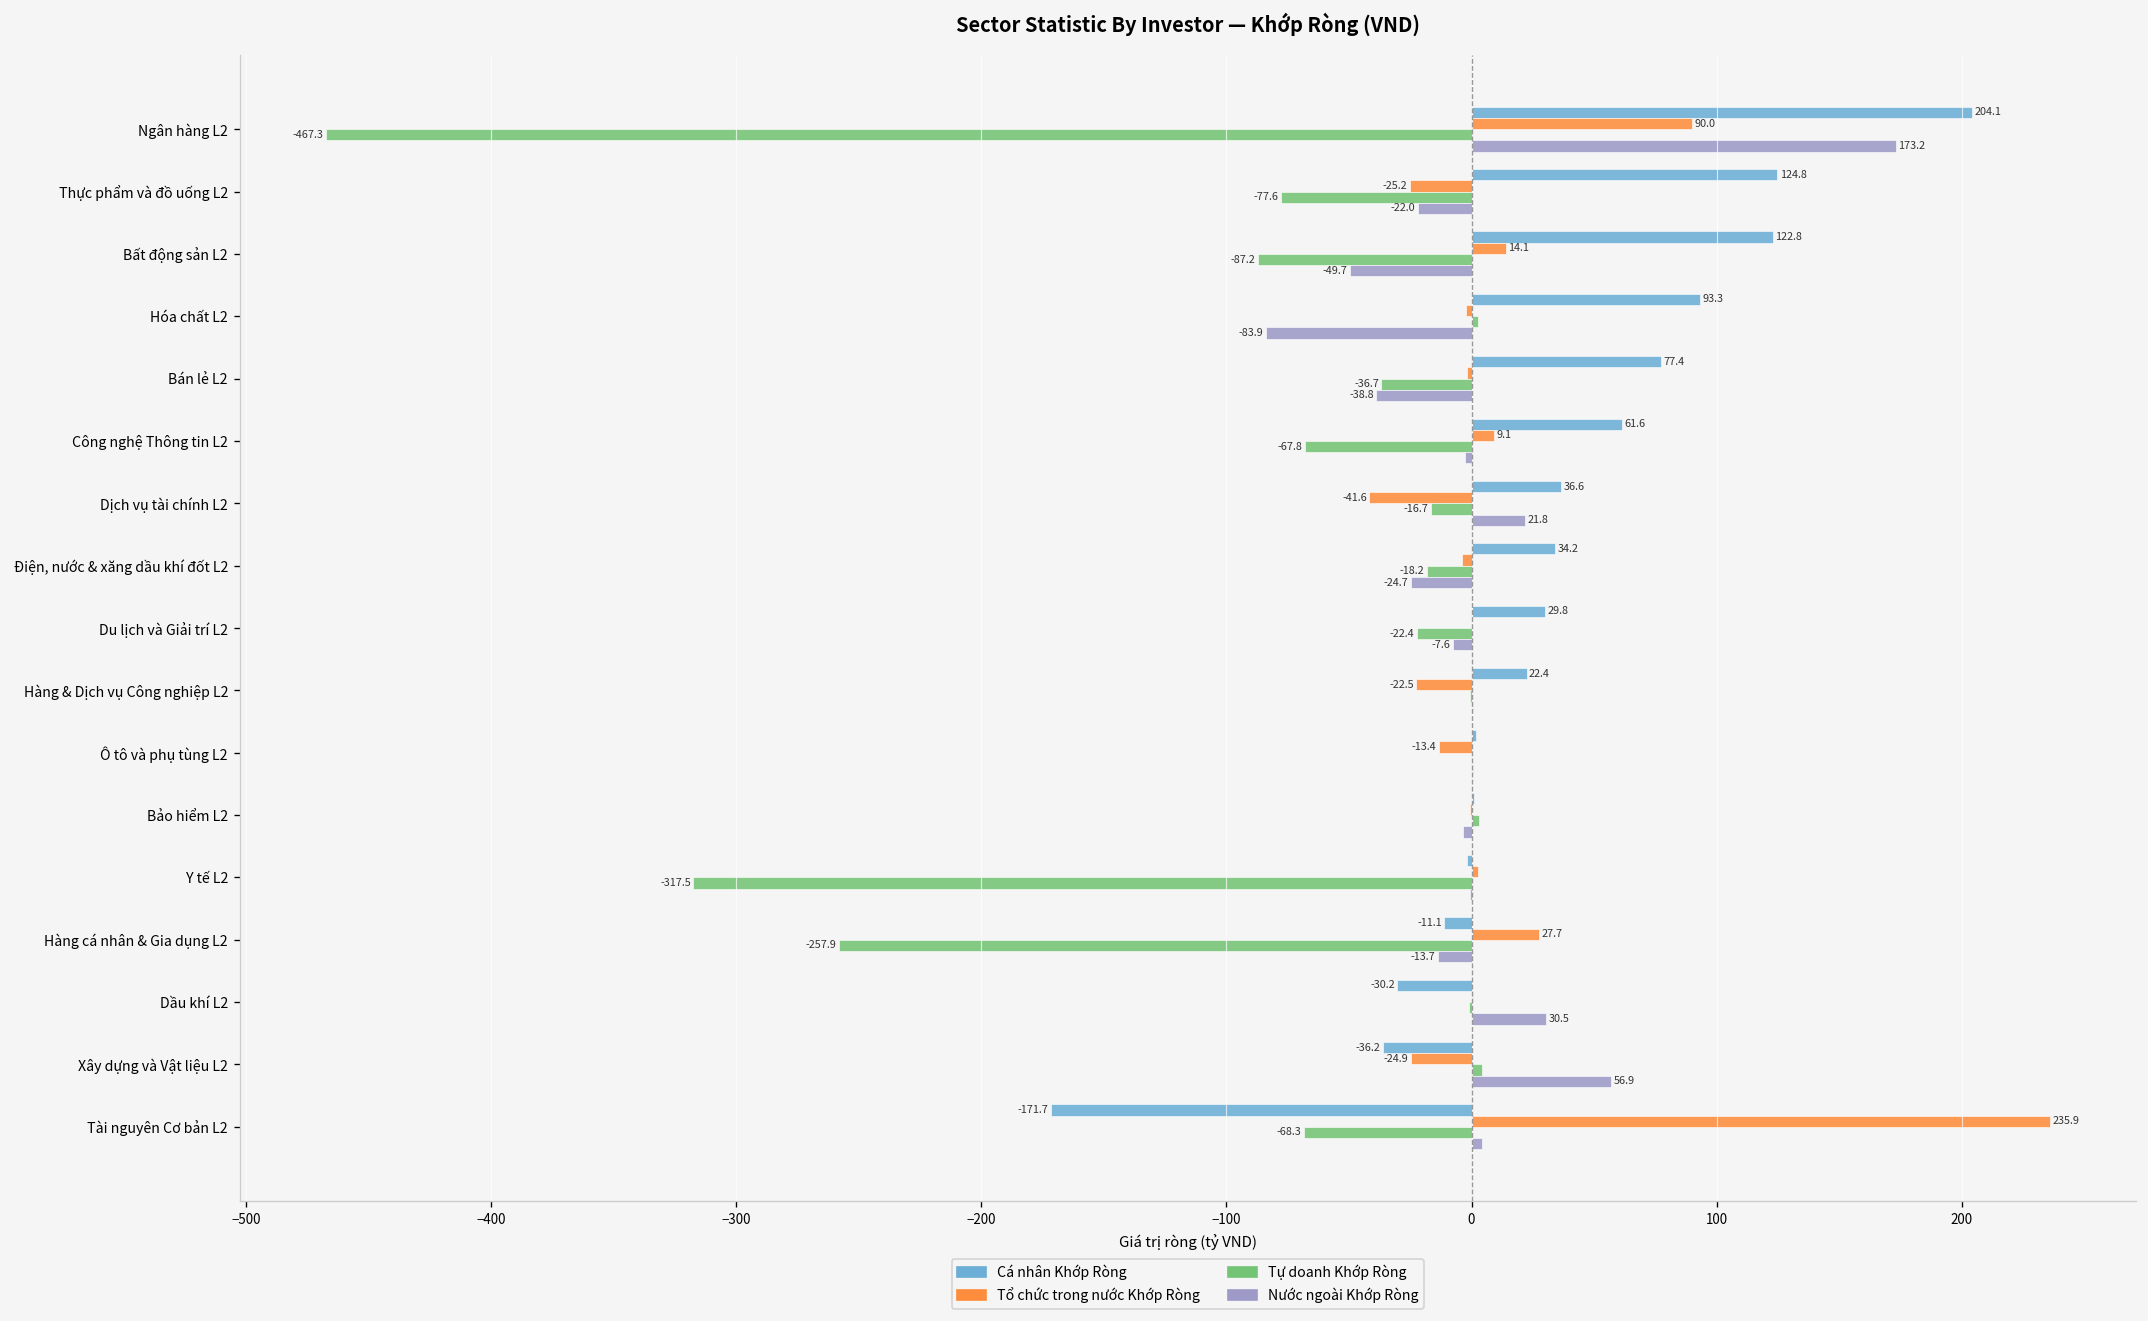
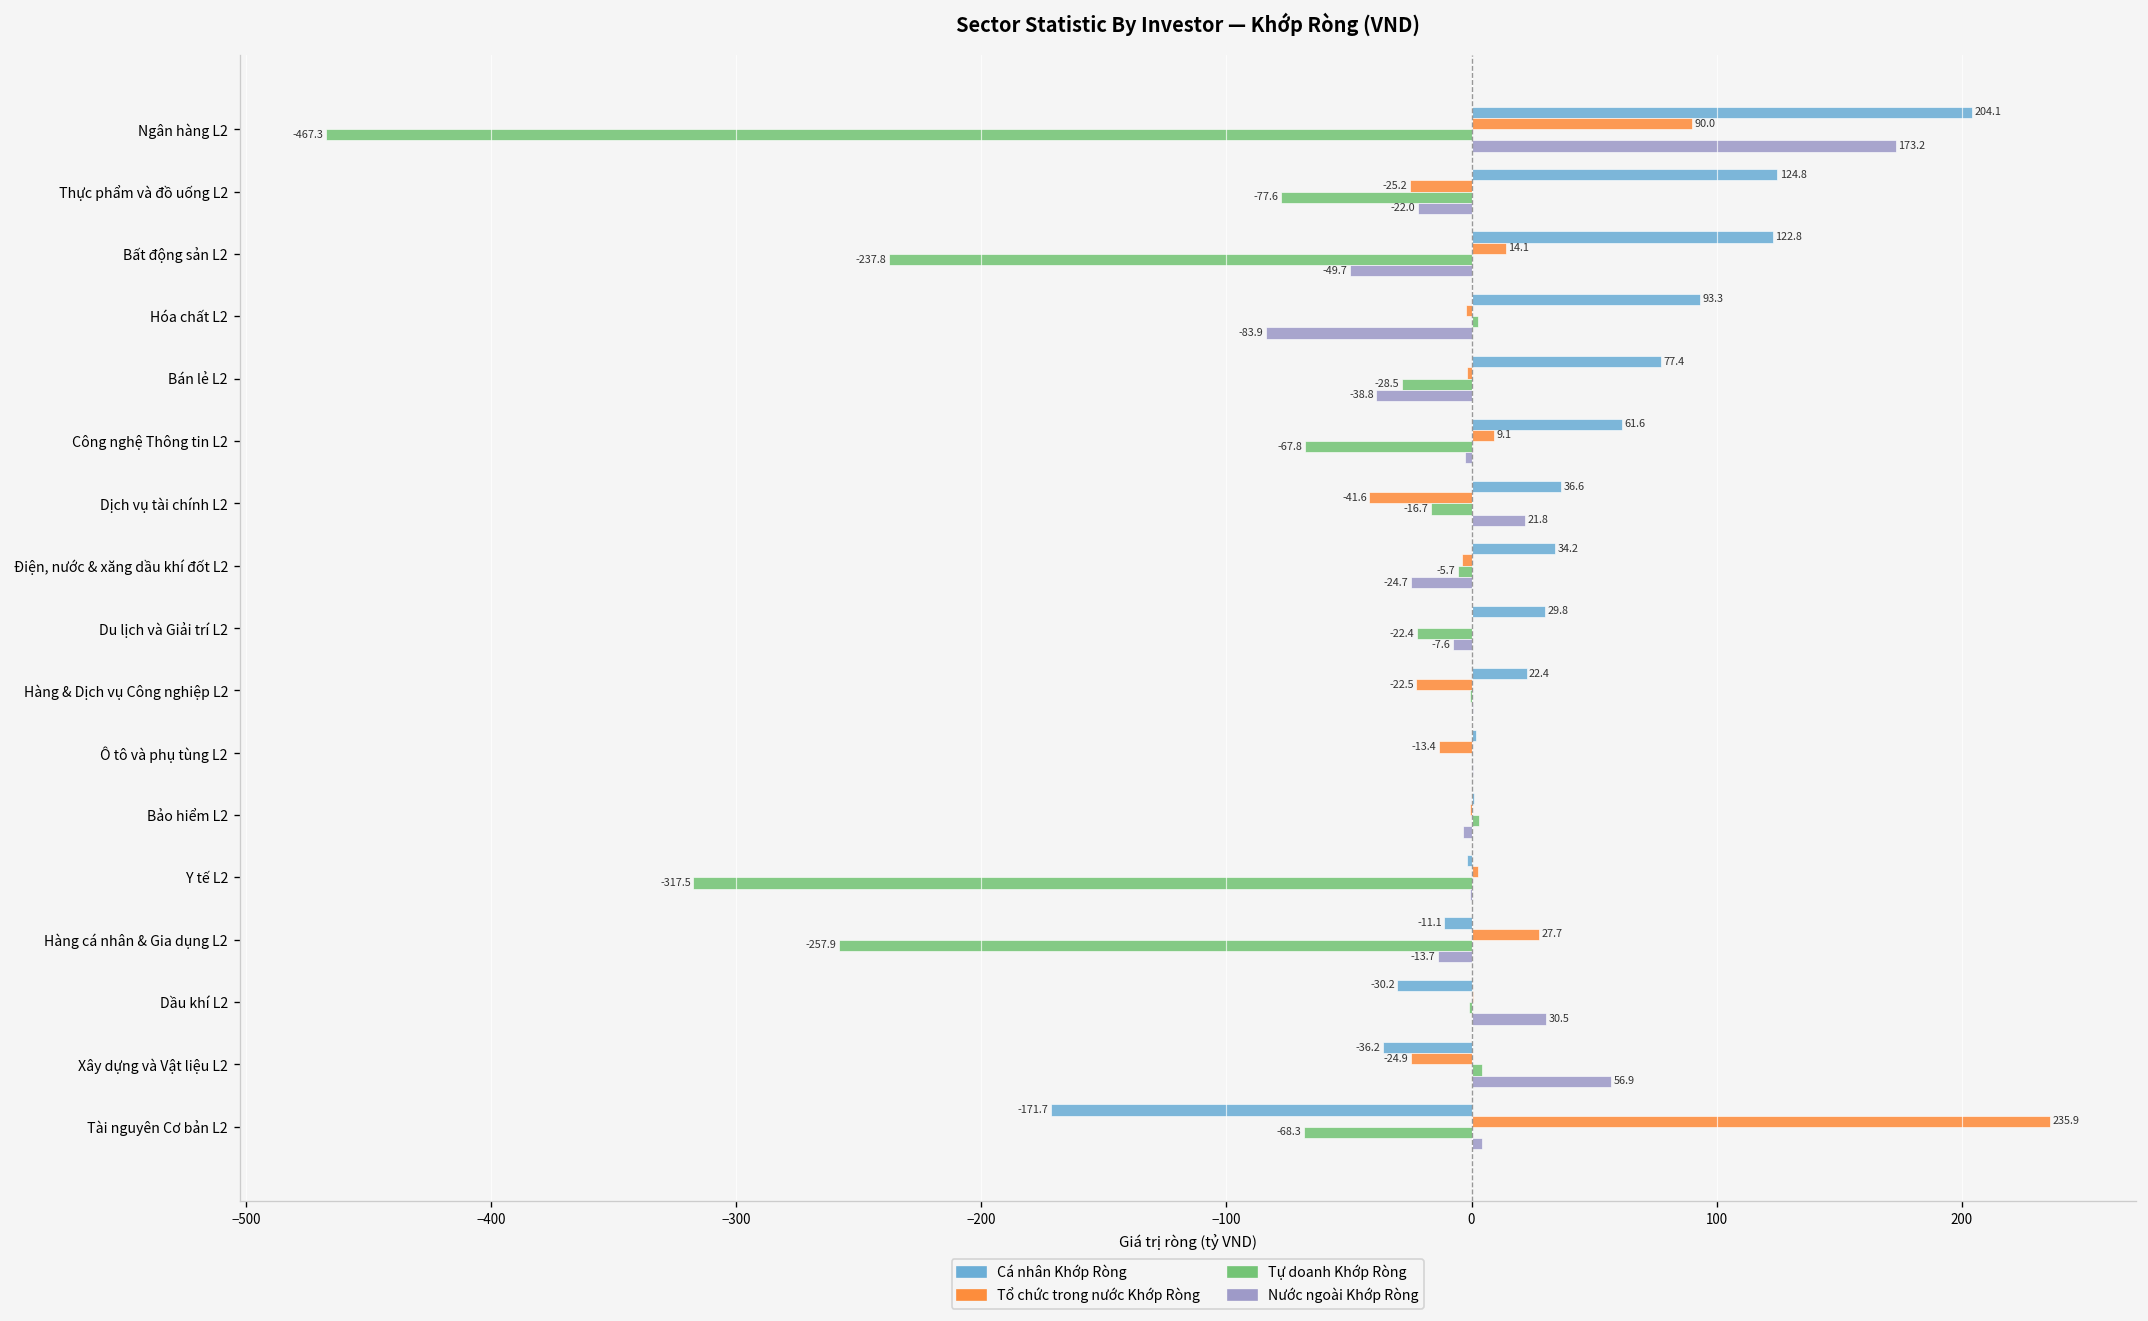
Tự doanh Khớp Ròng, Bất động sản L2: -87.2 -> -237.8
Tự doanh Khớp Ròng, Bán lẻ L2: -36.7 -> -28.5
Tự doanh Khớp Ròng, Điện, nước & xăng dầu khí đốt L2: -18.2 -> -5.7
